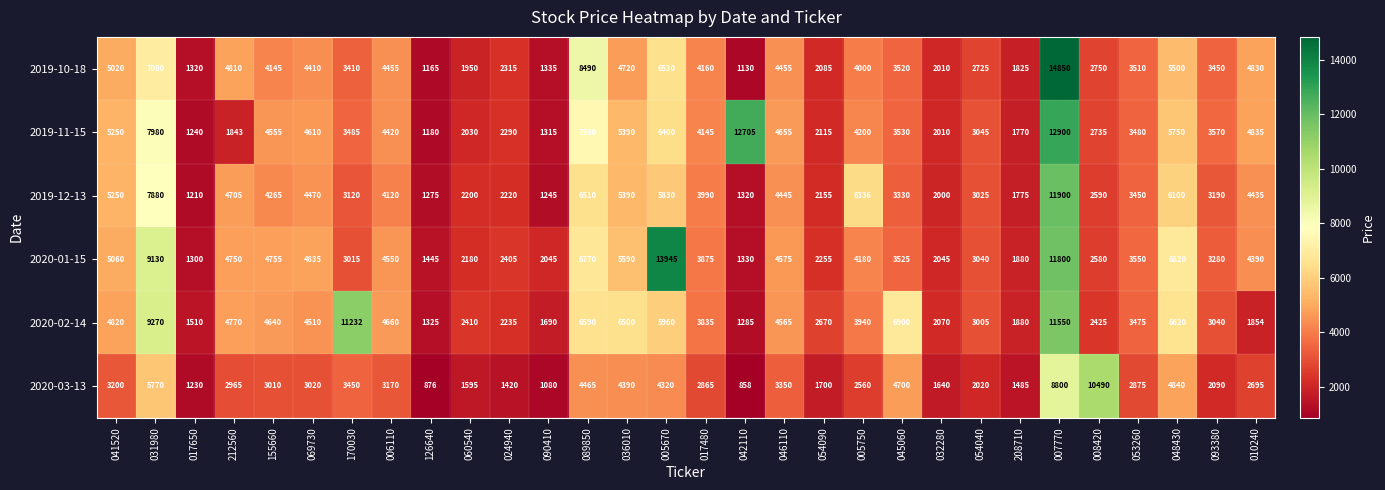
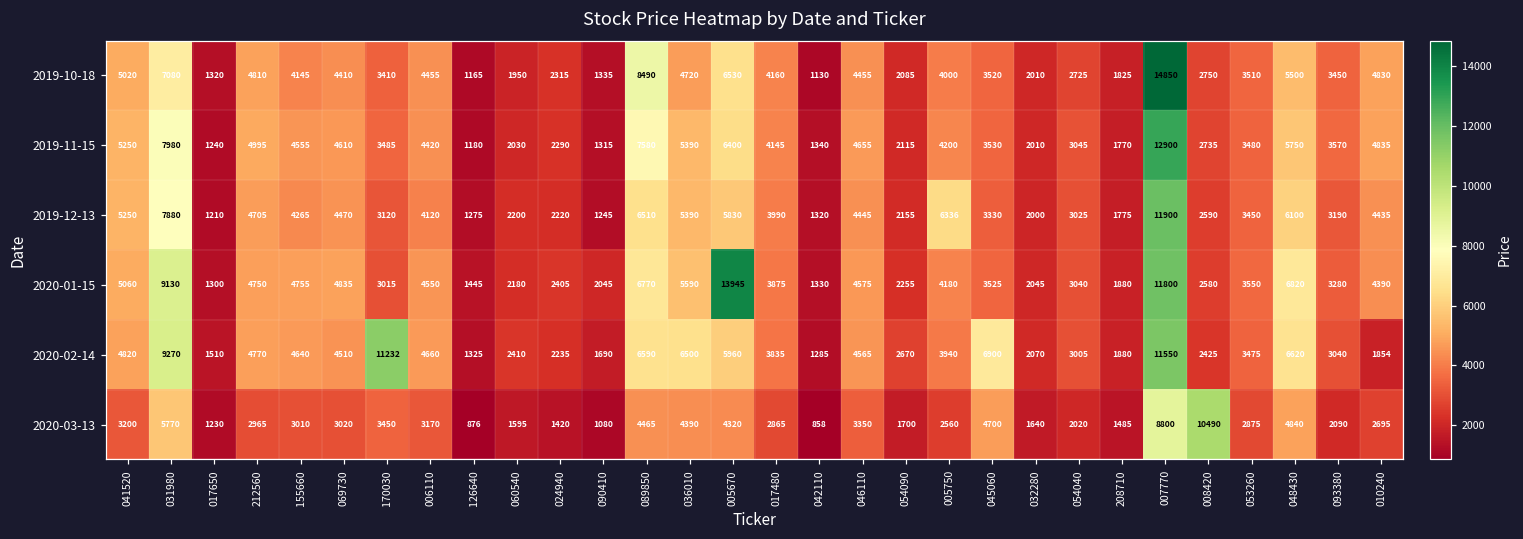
2019-11-15, 212560: 1843 -> 4995
2019-11-15, 042110: 12705 -> 1340
